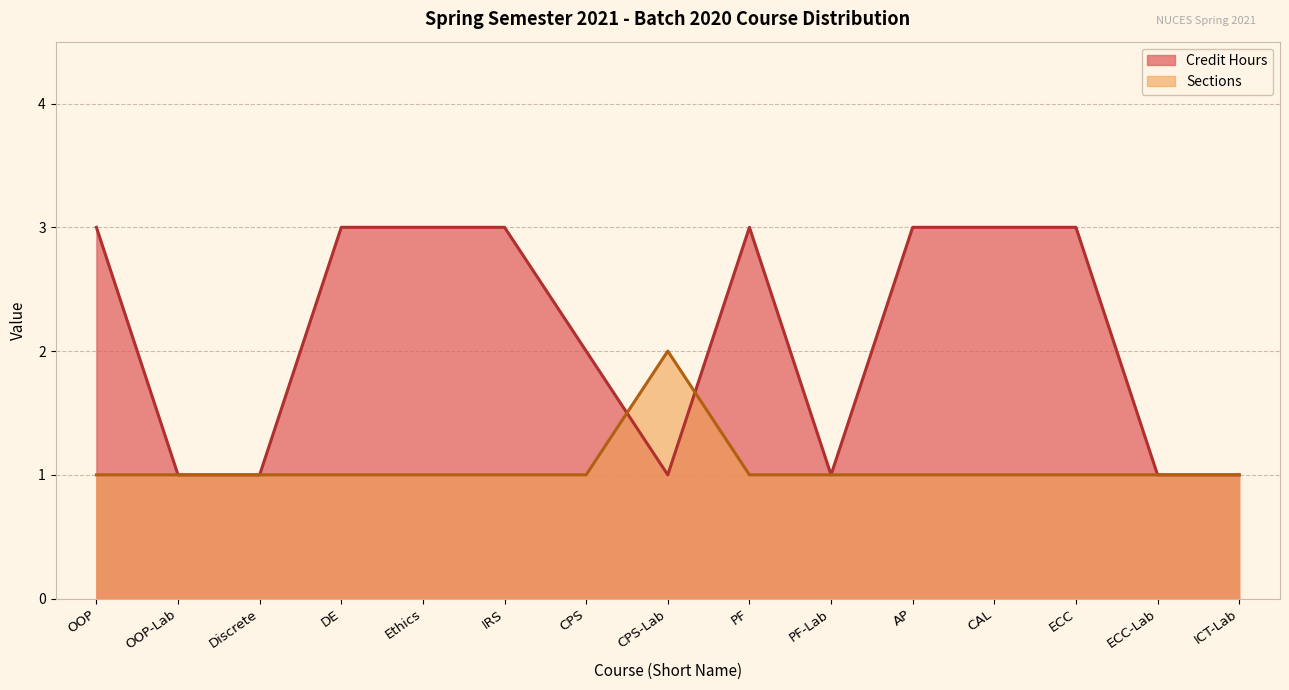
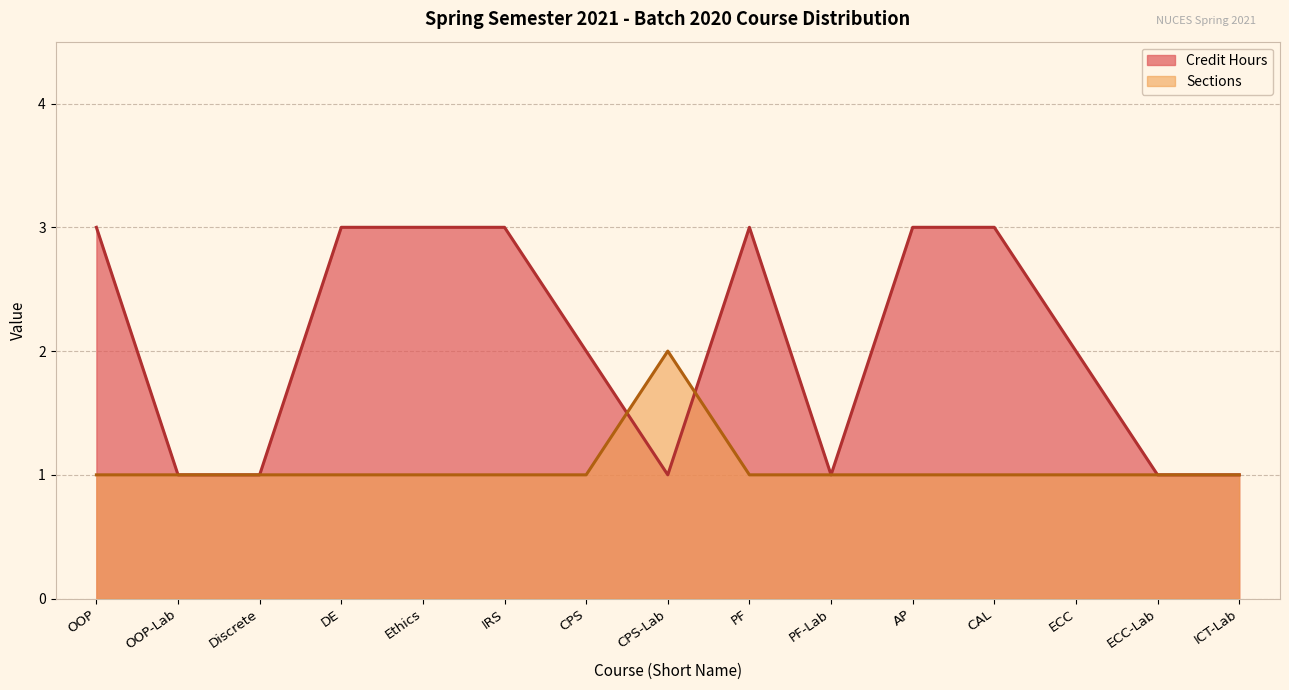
Credit Hours, ECC: 3 -> 2
